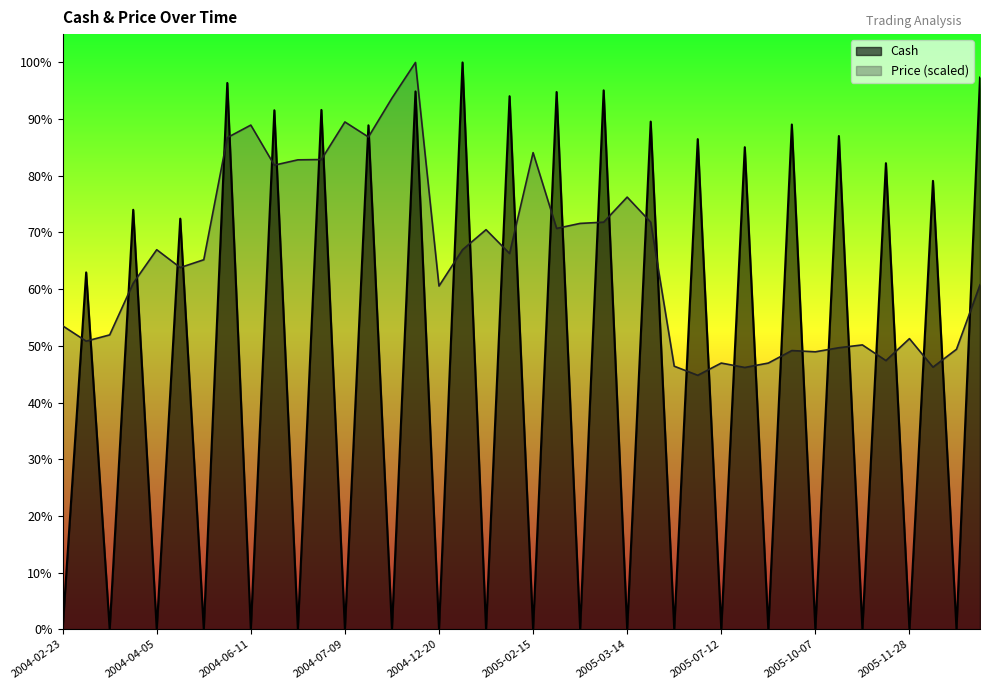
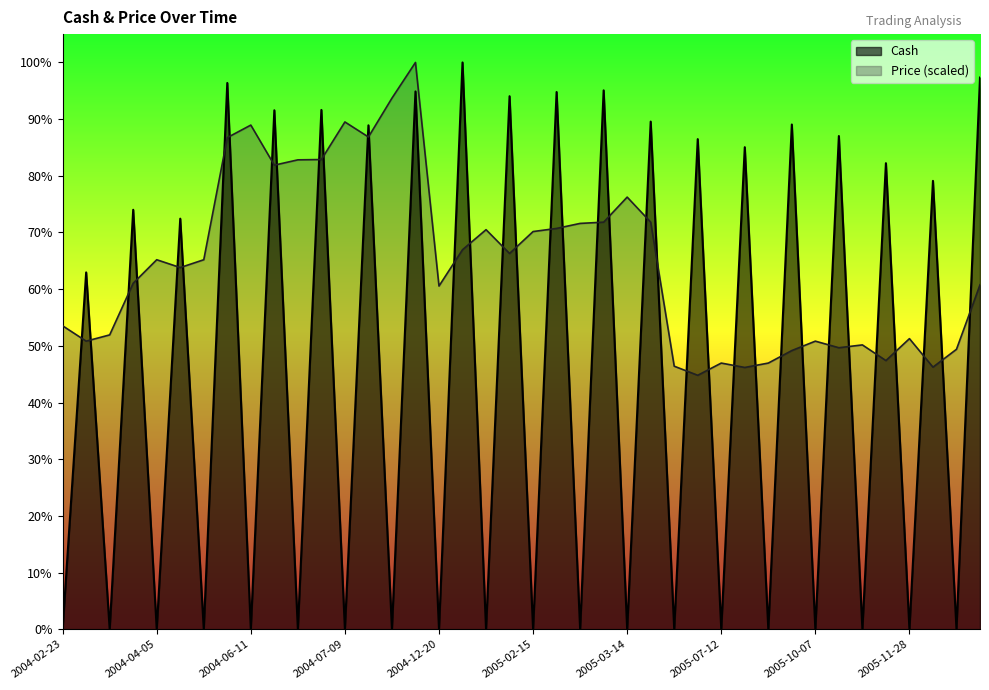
Price (scaled), 2004-04-05: 67% -> 65%
Price (scaled), 2005-02-15: 84% -> 70%
Price (scaled), 2005-10-07: 49% -> 51%
